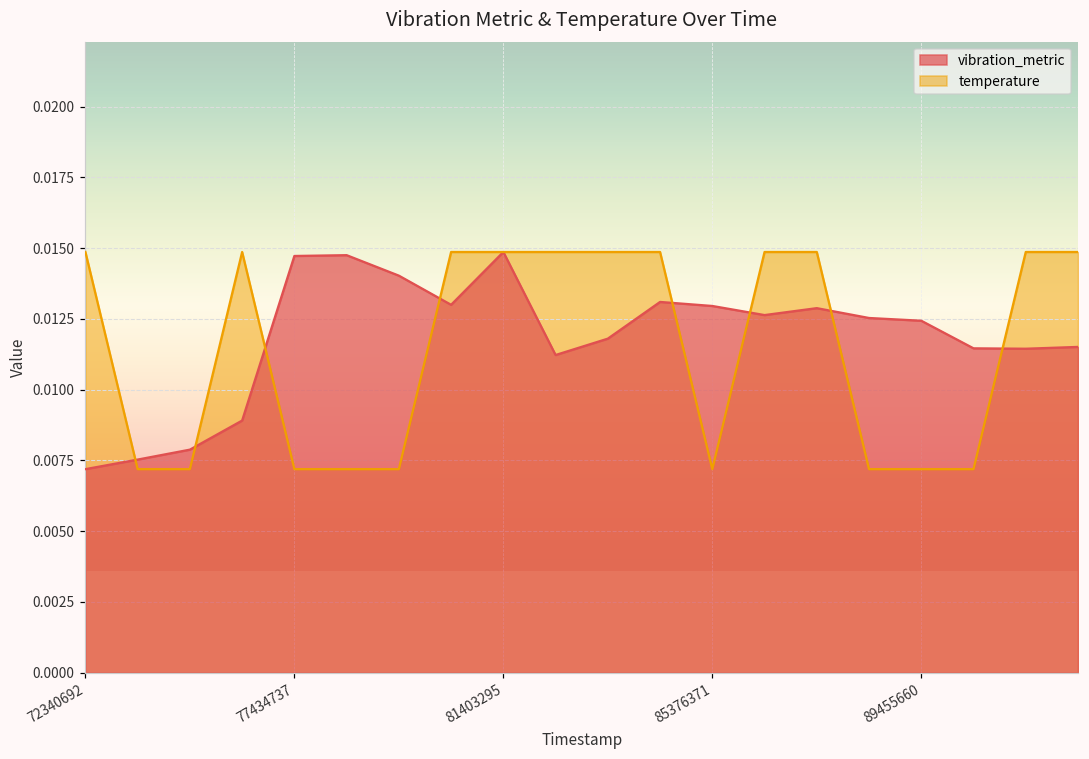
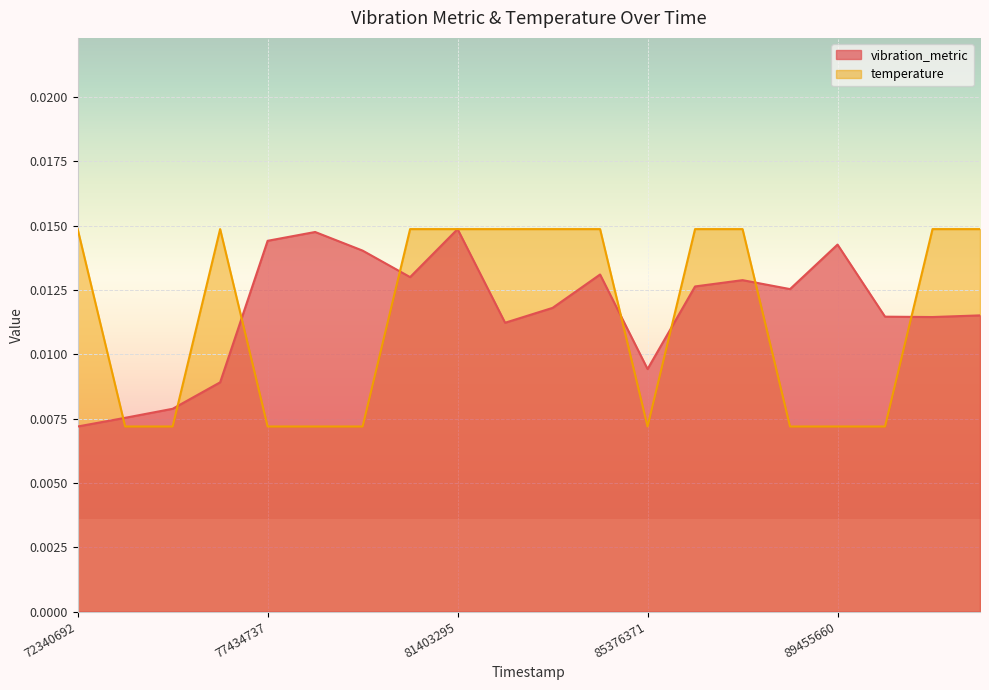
vibration_metric, 77434737: 0.0147 -> 0.0144
vibration_metric, 85376371: 0.0130 -> 0.0094
vibration_metric, 89455660: 0.0124 -> 0.0143
